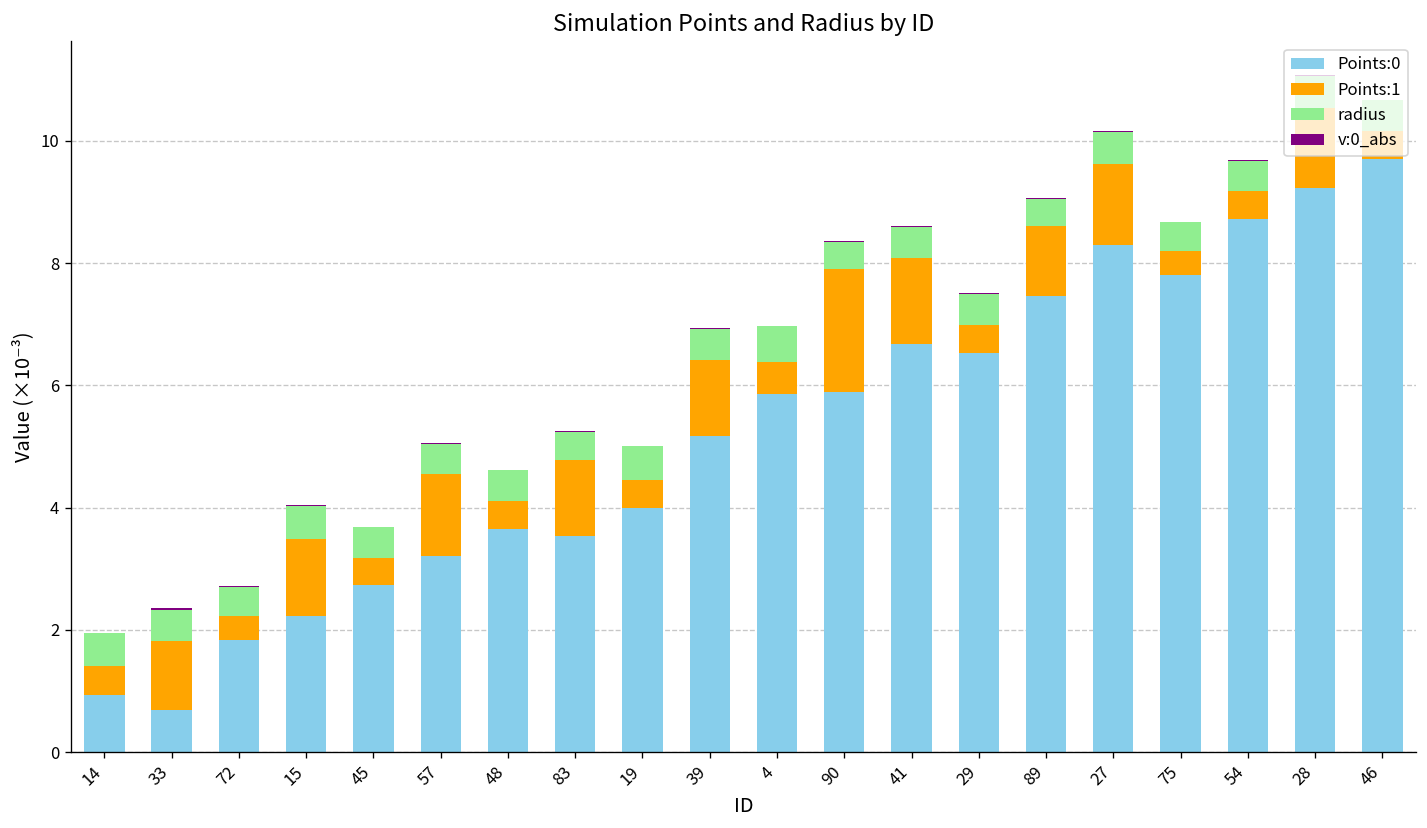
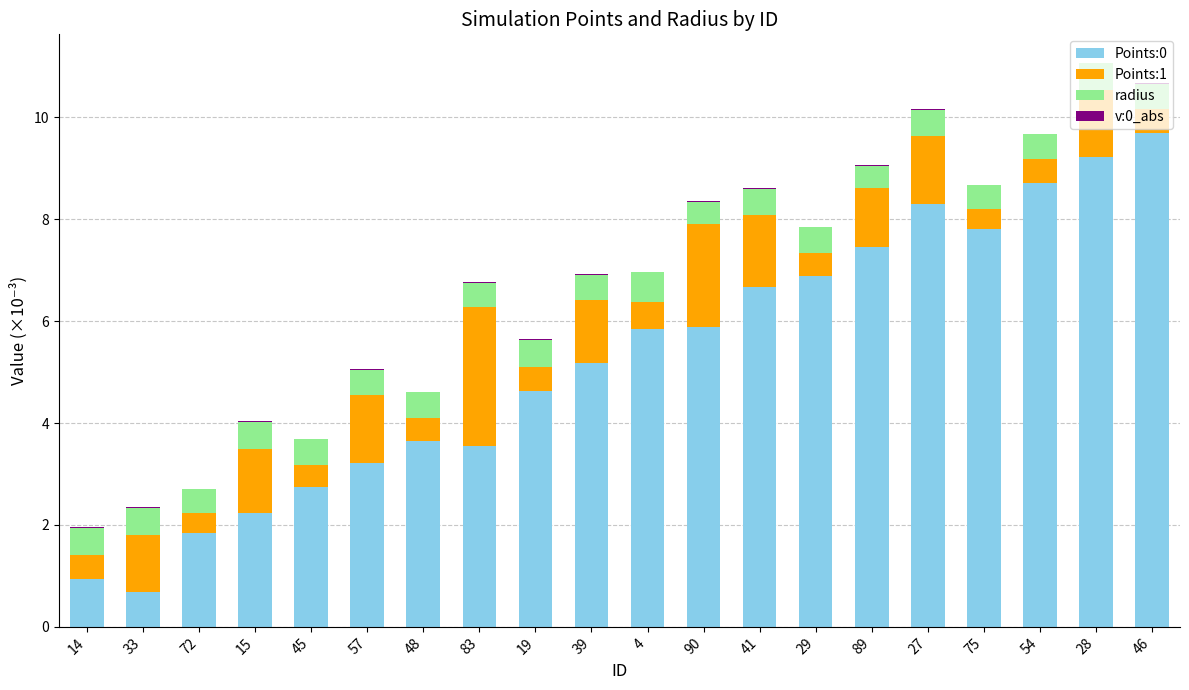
Points:1, 83: 1.2 -> 2.7
Points:0, 19: 4.0 -> 4.6
Points:0, 29: 6.5 -> 6.9
